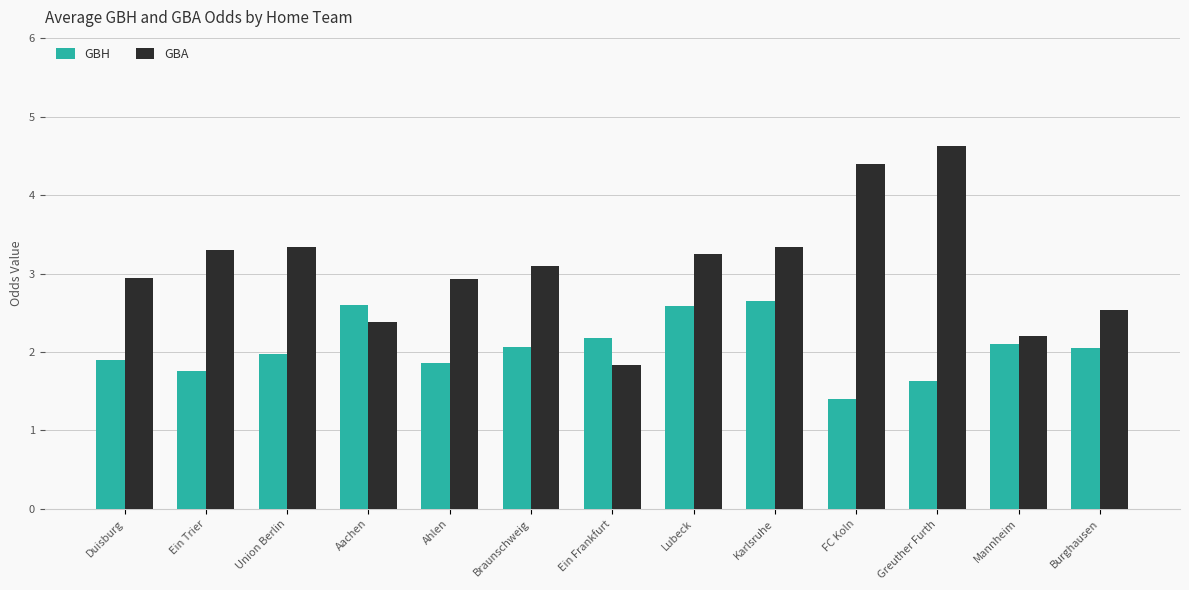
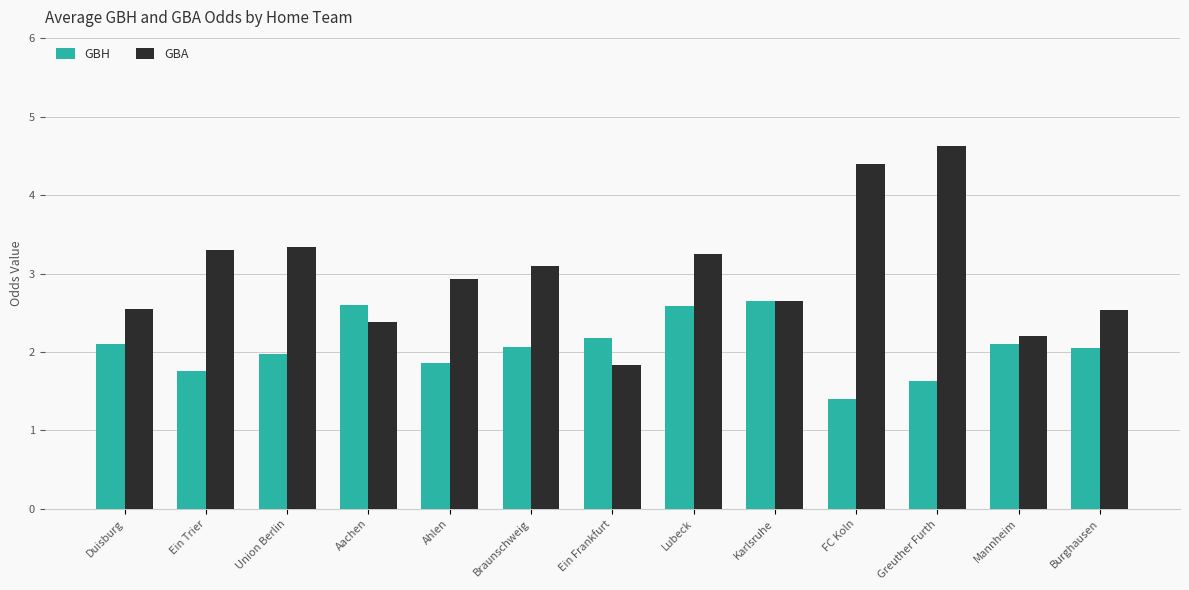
GBH, Duisburg: 1.9 -> 2.1
GBA, Duisburg: 3.0 -> 2.6
GBA, Karlsruhe: 3.3 -> 2.7
